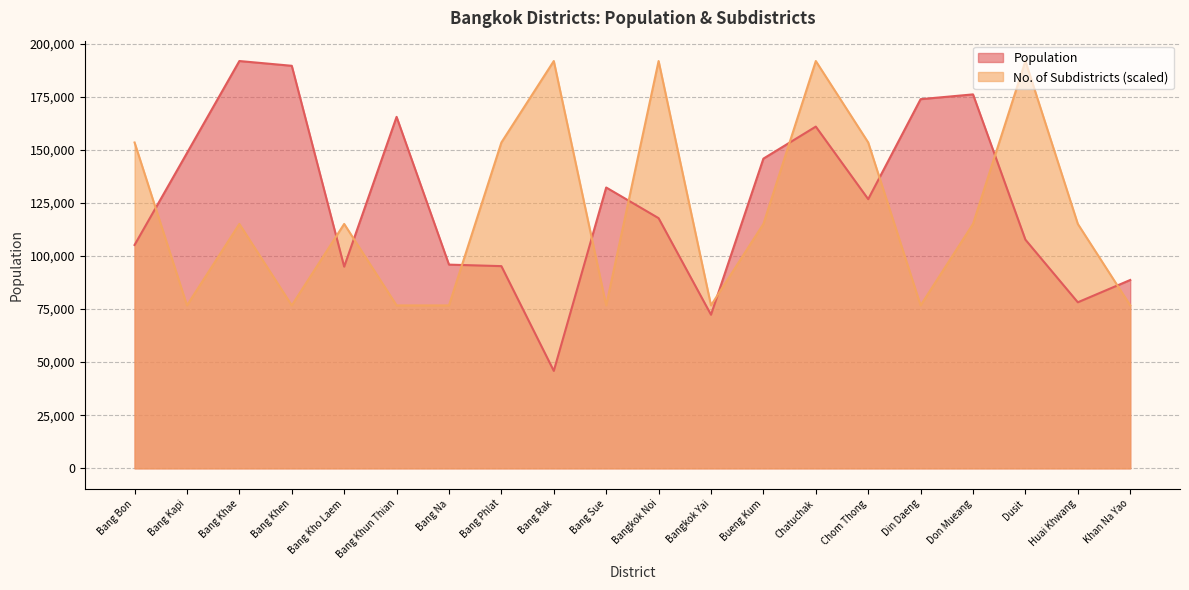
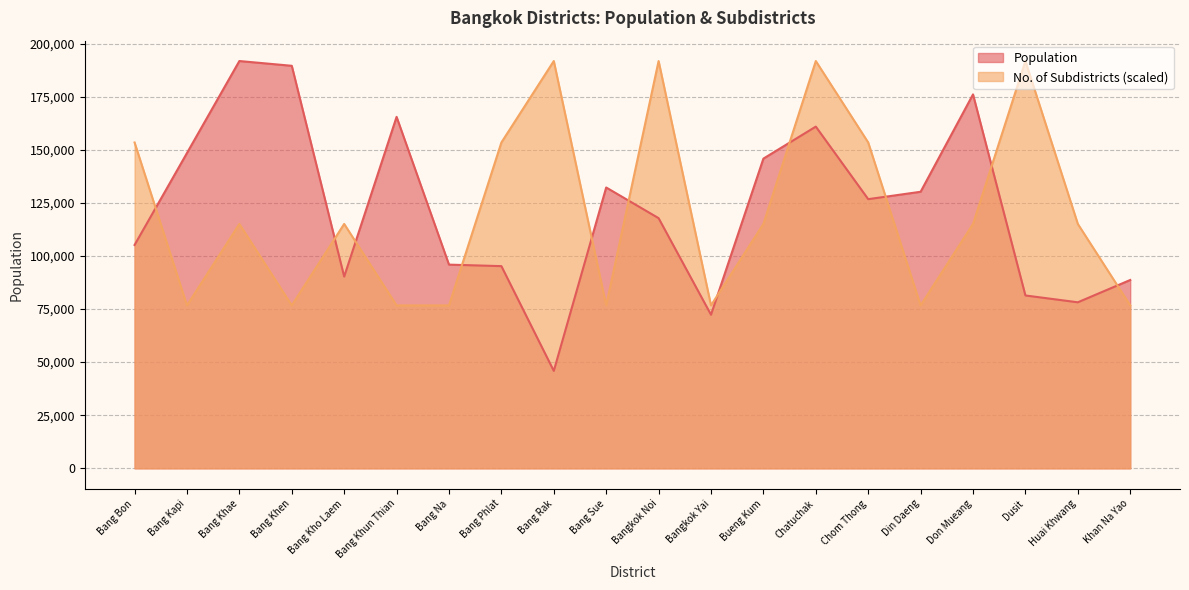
Population, Bang Kho Laem: 95,000 -> 90,000
Population, Din Daeng: 174,000 -> 130,000
Population, Dusit: 108,000 -> 81,000
